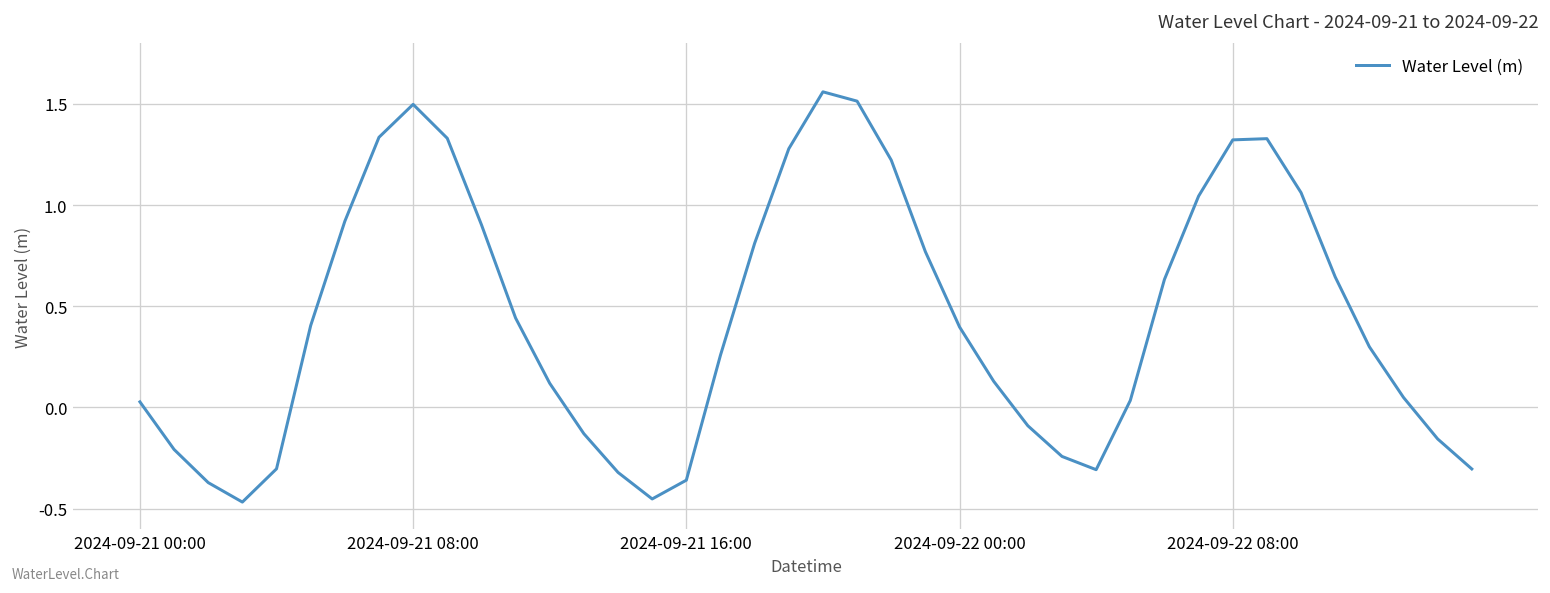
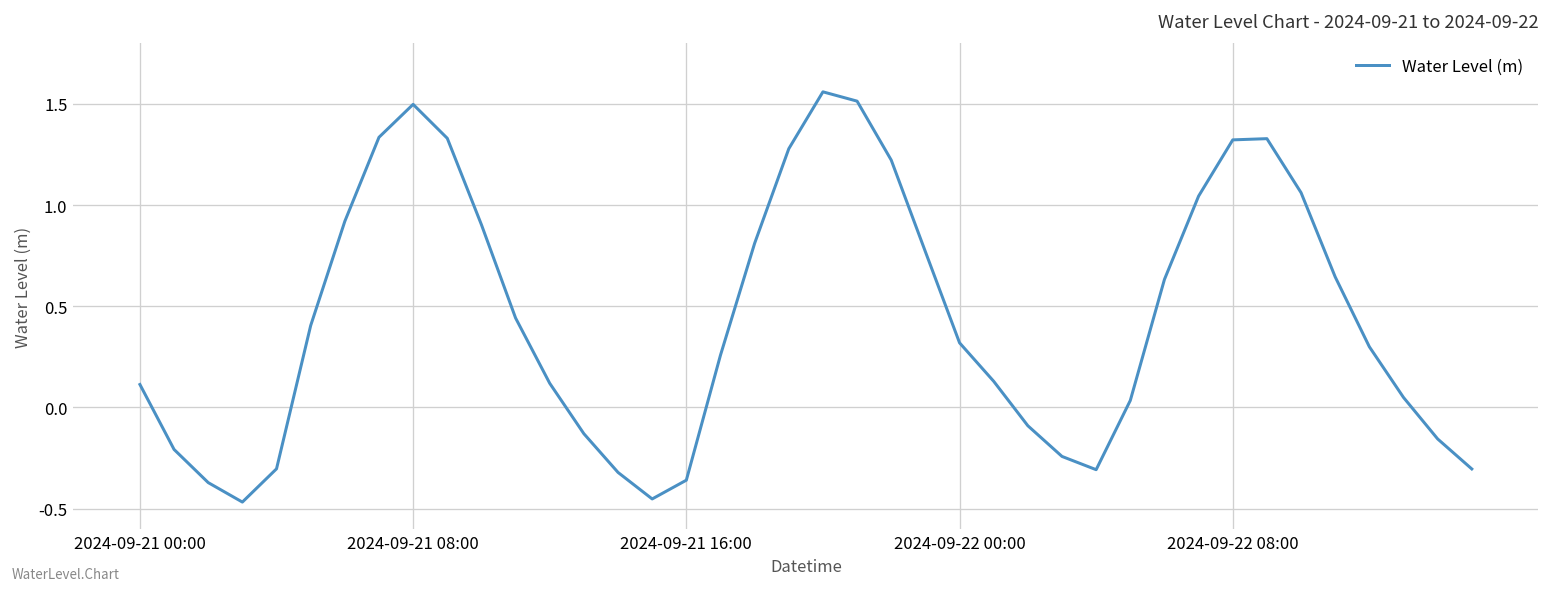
2024-09-21 00:00: 0.03 -> 0.11
2024-09-22 00:00: 0.40 -> 0.32
